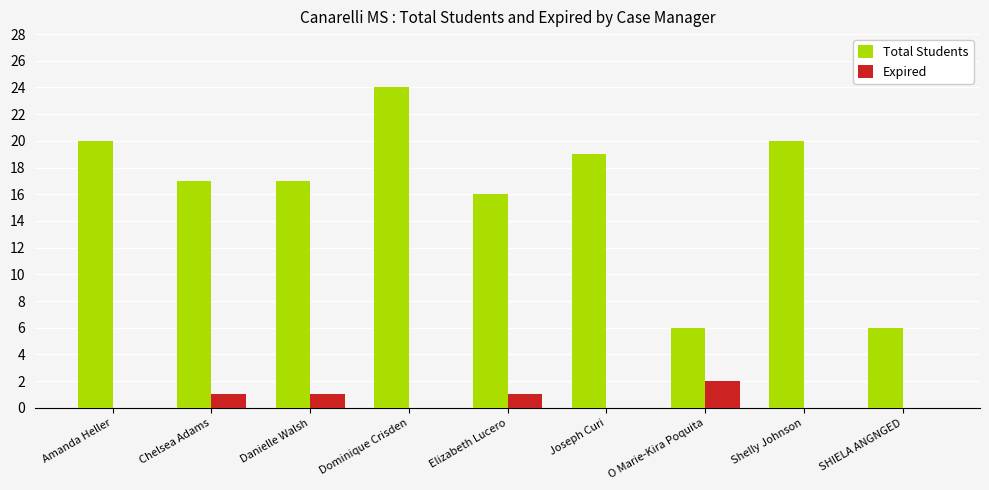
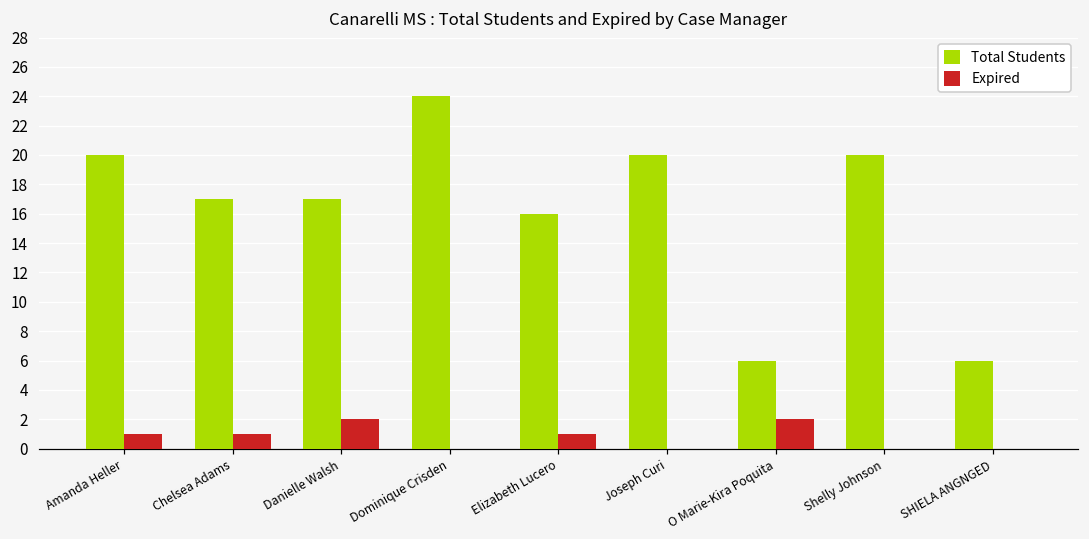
Expired, Amanda Heller: 0 -> 1
Expired, Danielle Walsh: 1 -> 2
Total Students, Joseph Curi: 19 -> 20
